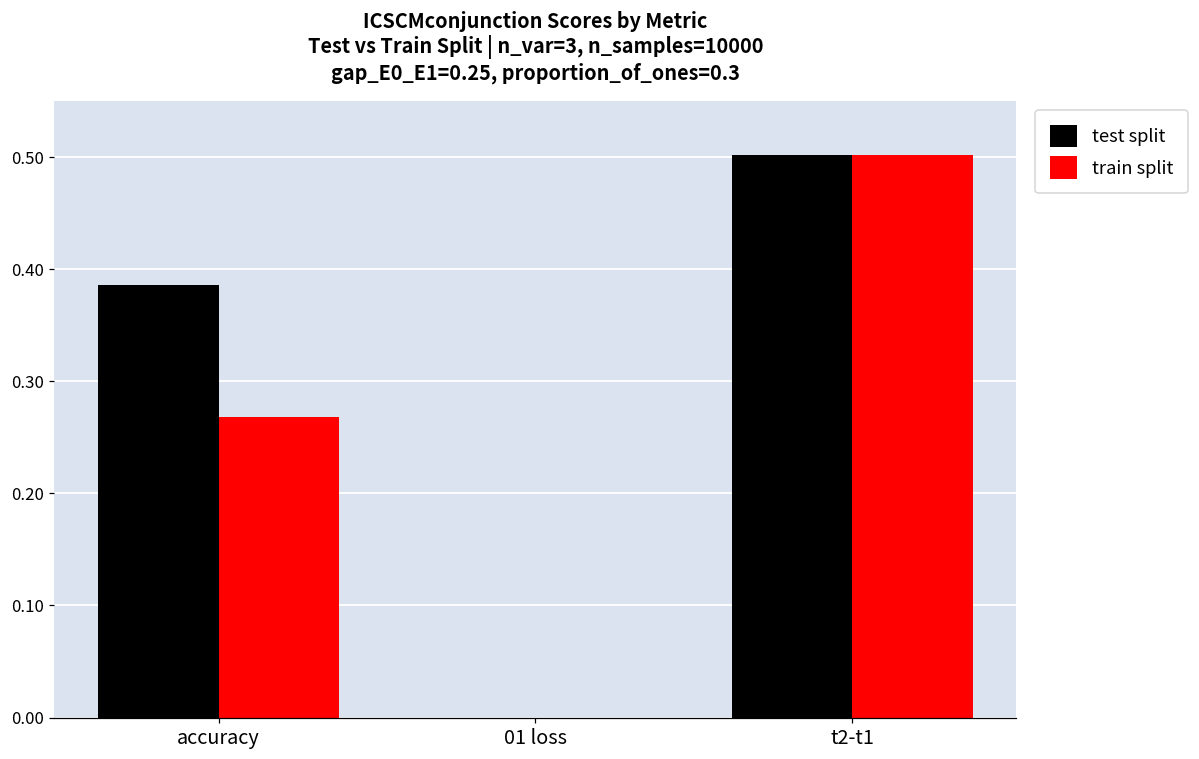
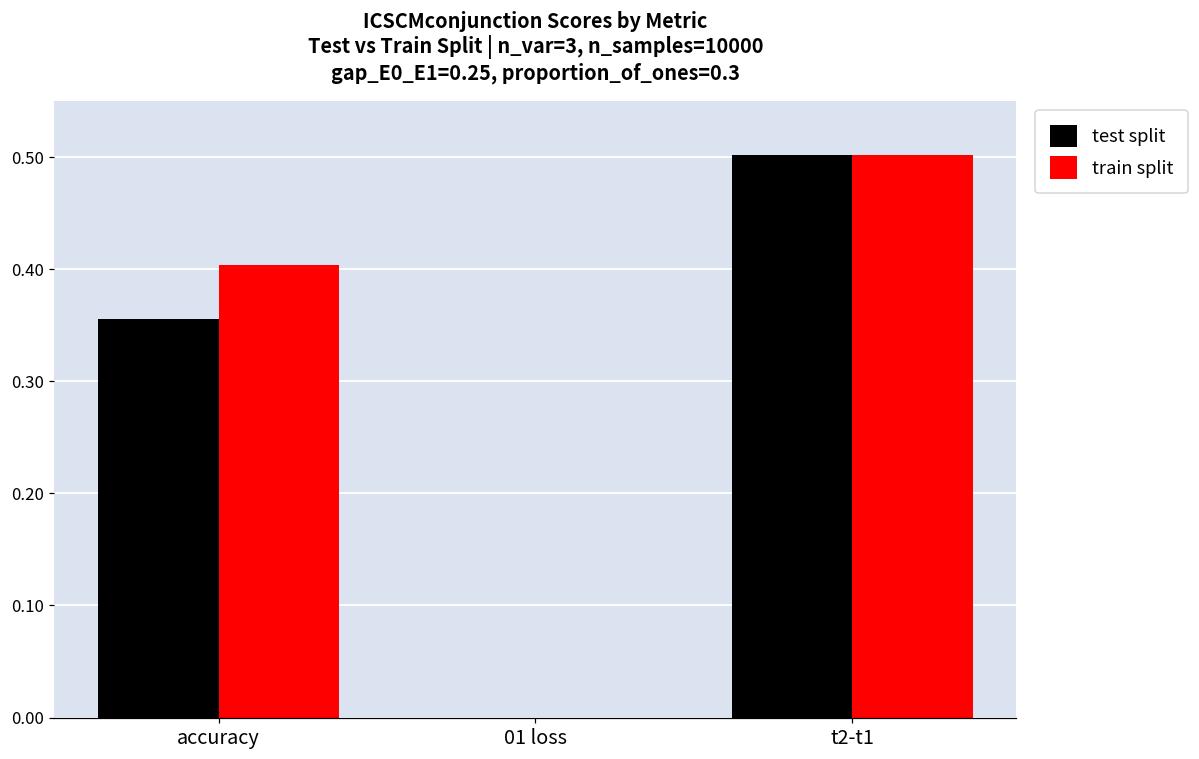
test split, accuracy: 0.386 -> 0.356
train split, accuracy: 0.268 -> 0.404
